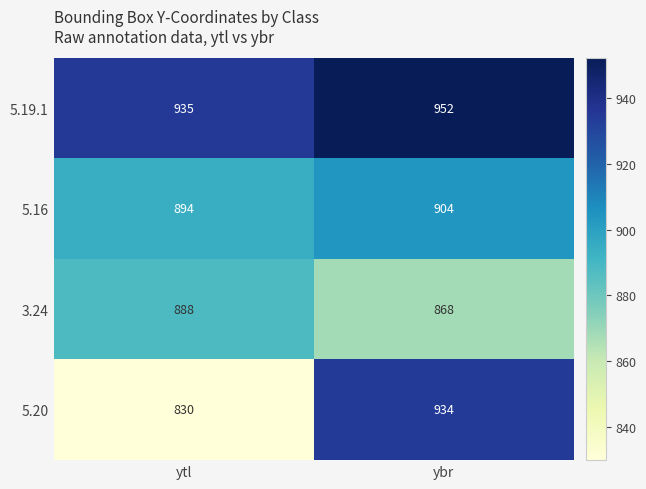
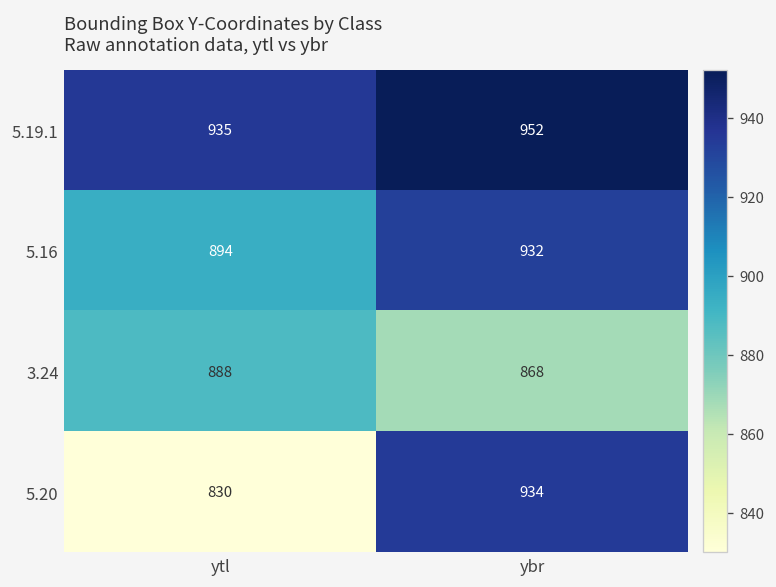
5.16, ybr: 904 -> 932
